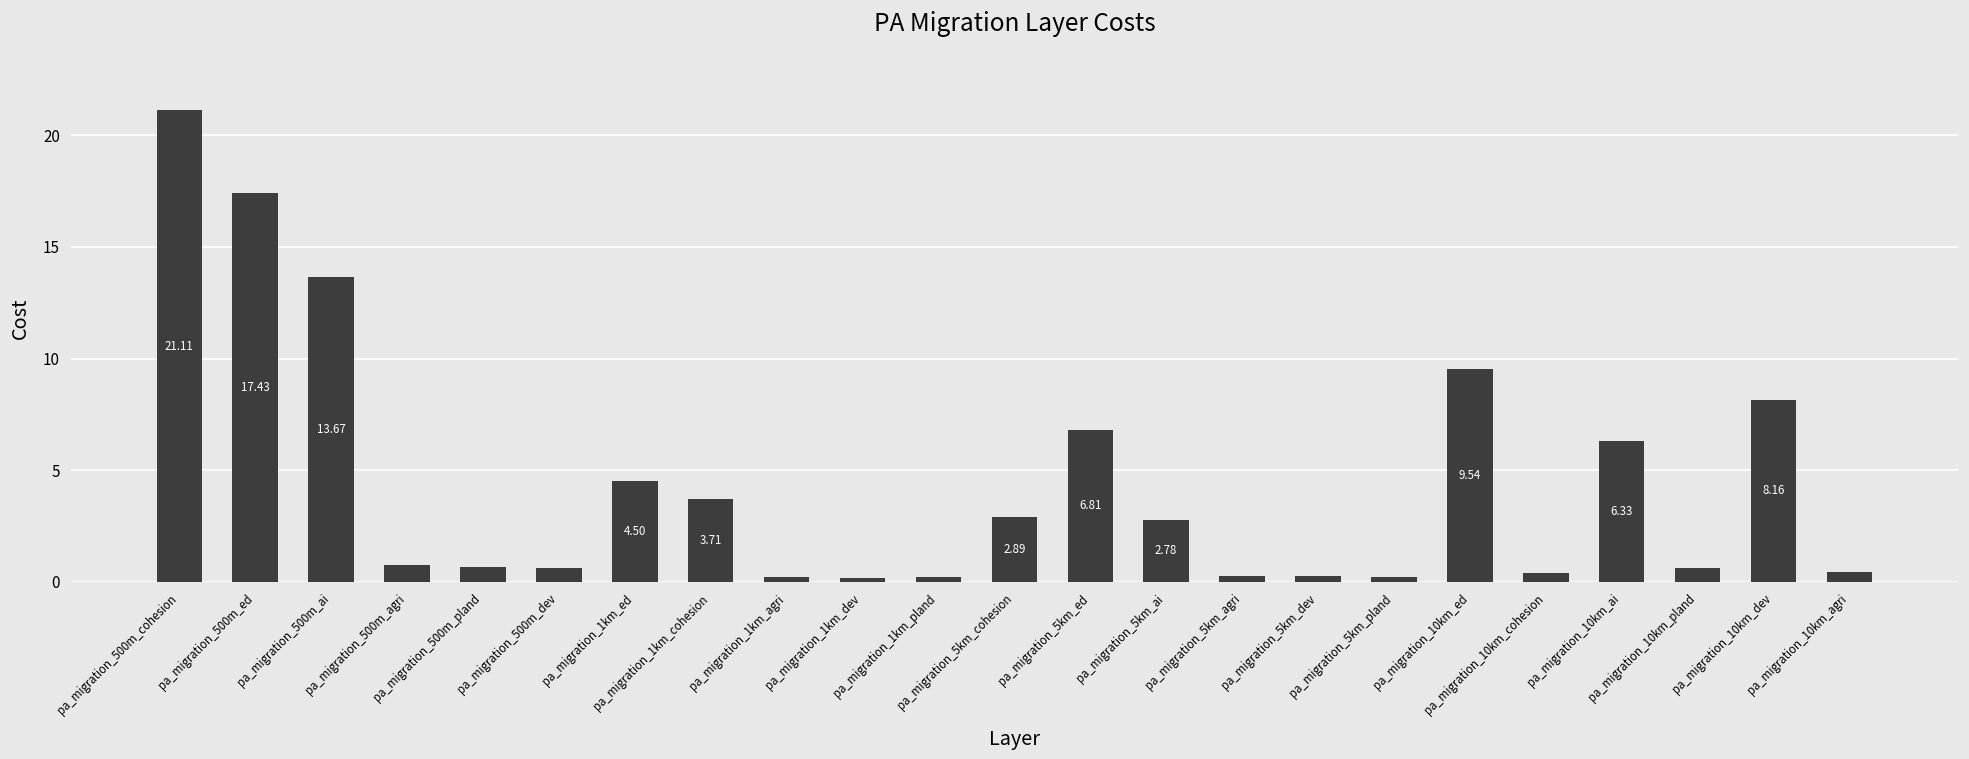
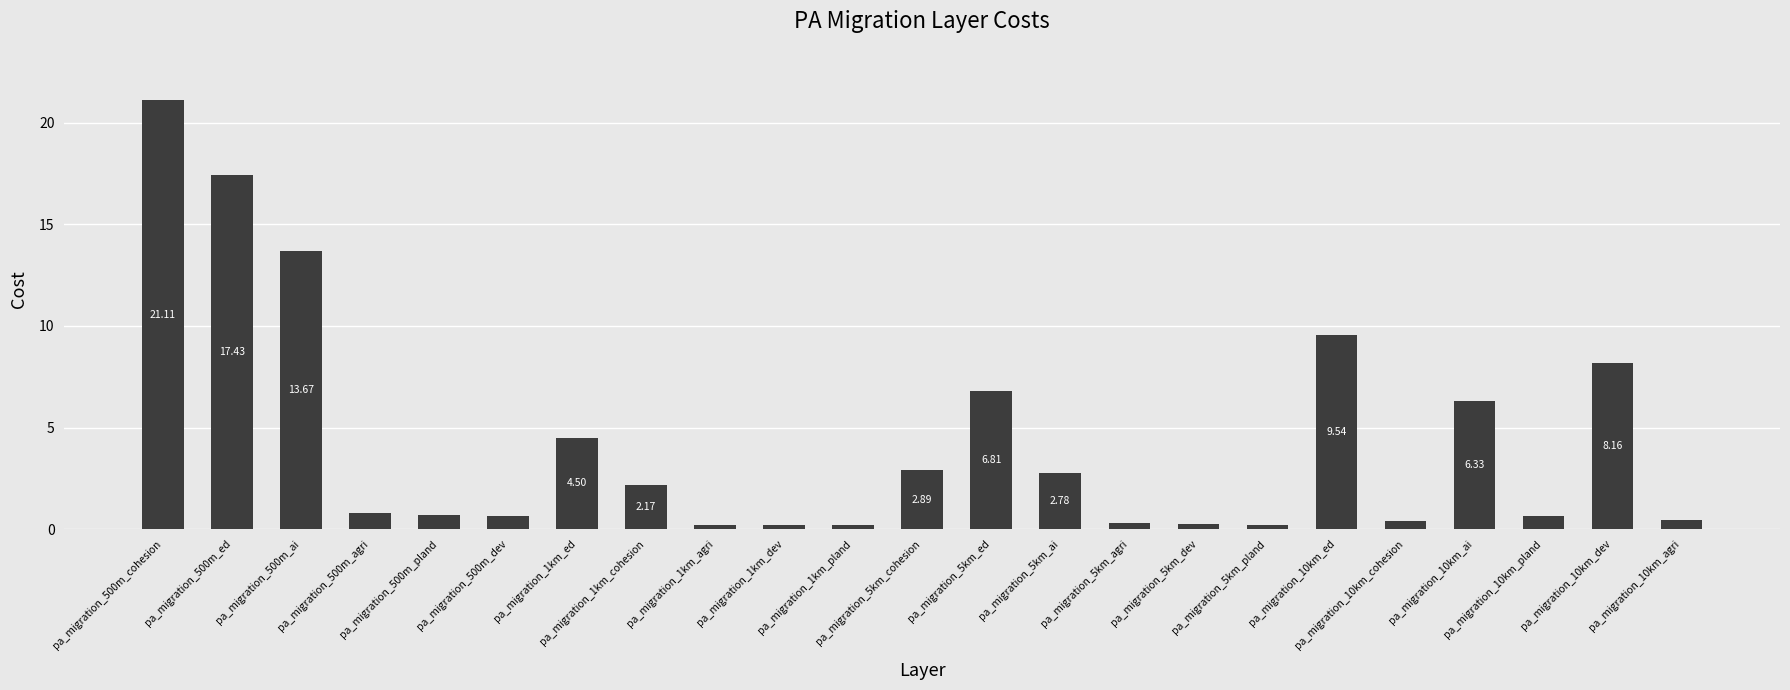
pa_migration_1km_cohesion: 3.71 -> 2.17
